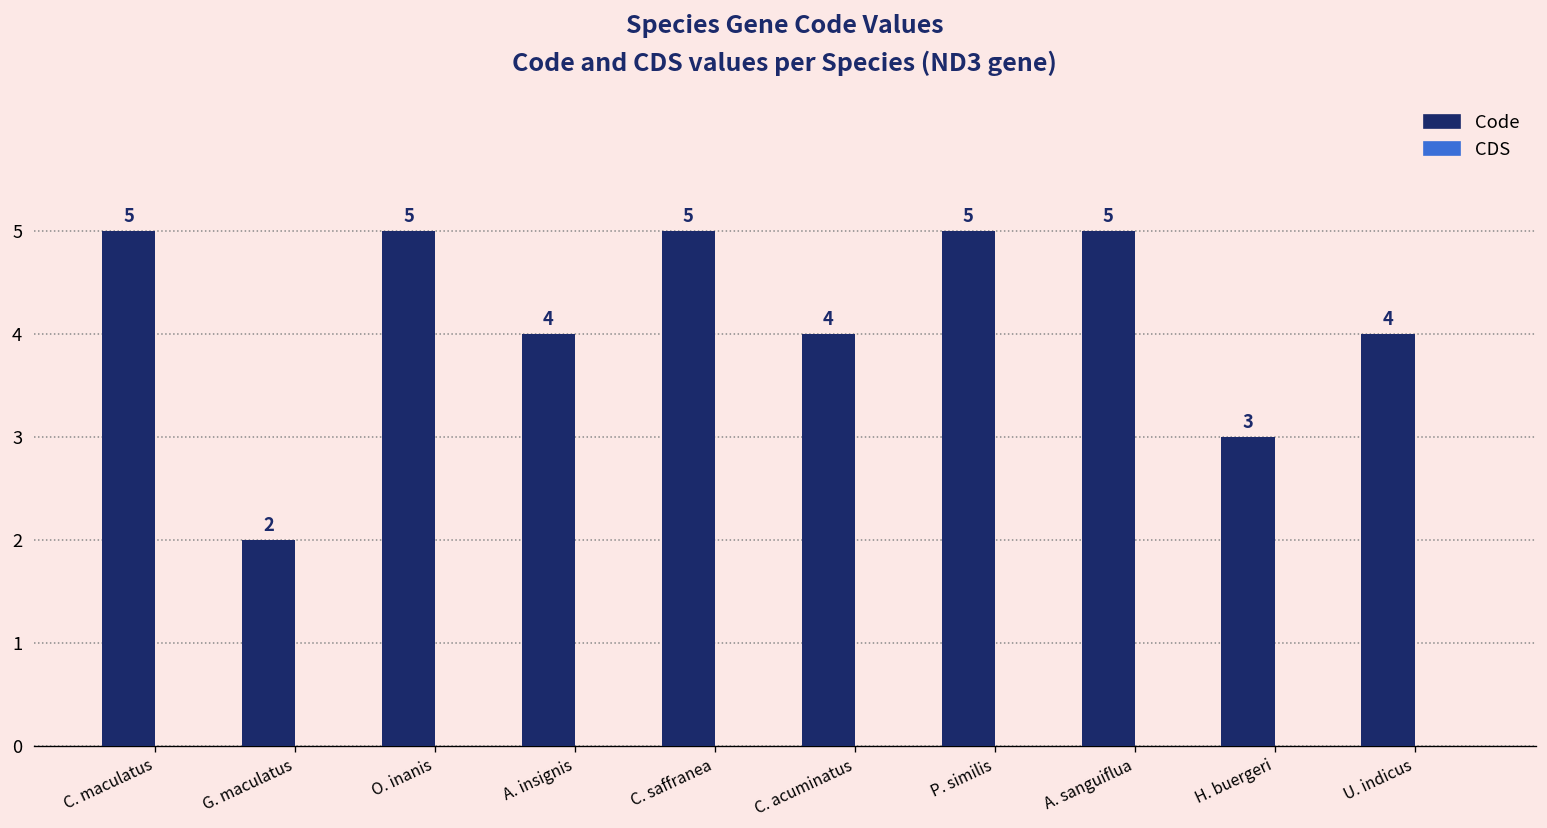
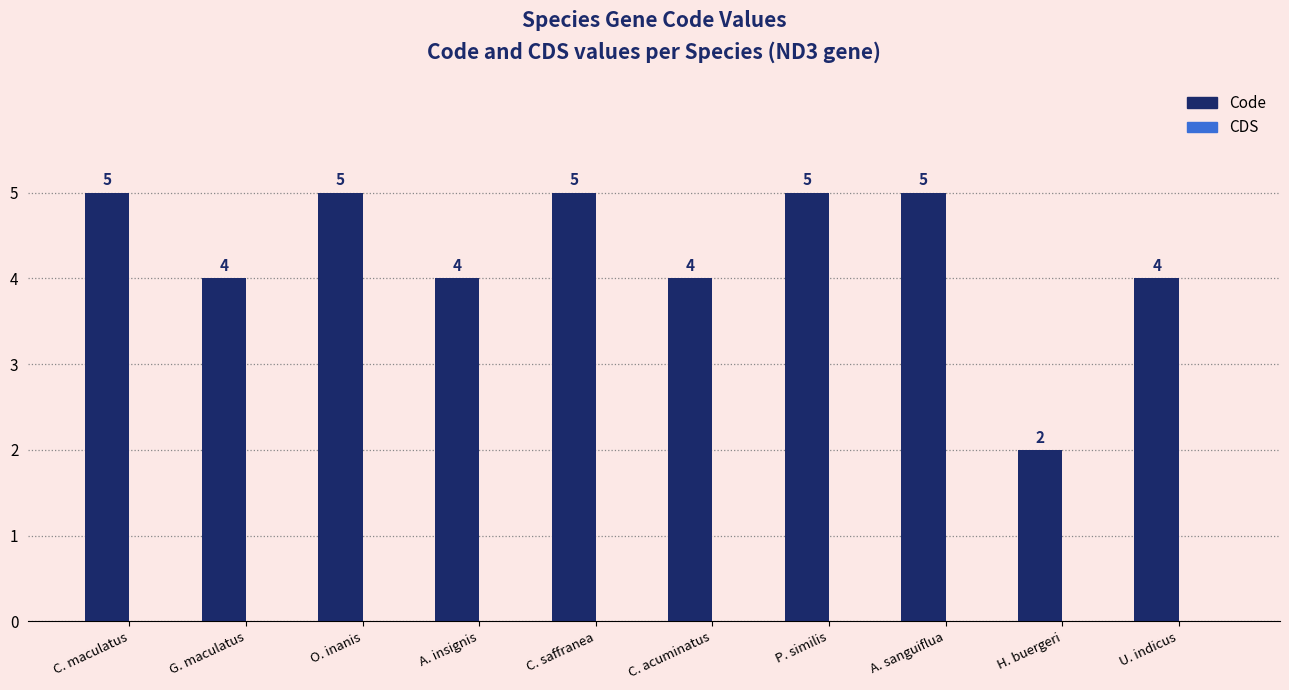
Code, G. maculatus: 2 -> 4
Code, H. buergeri: 3 -> 2
